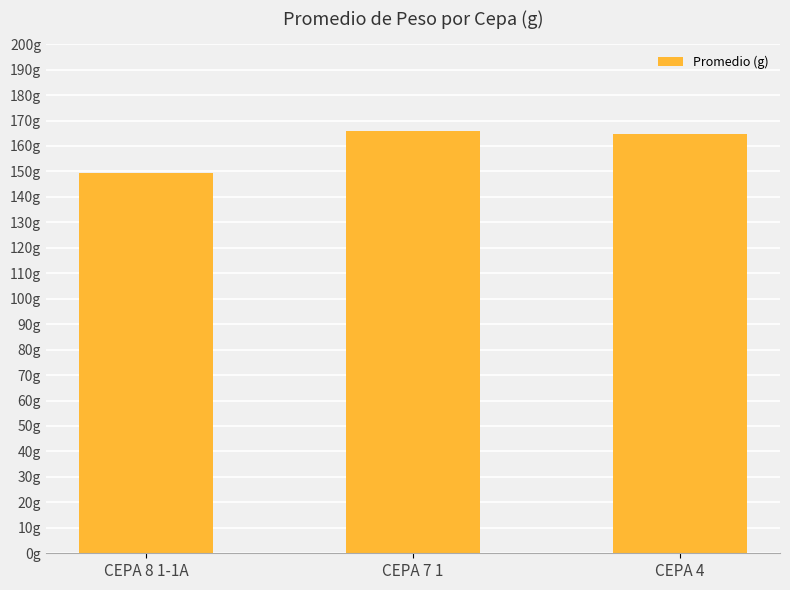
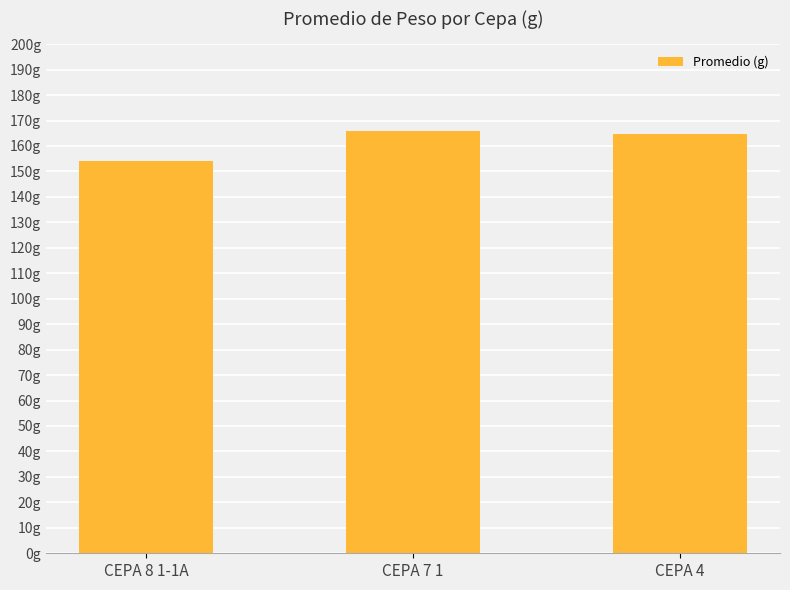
CEPA 8 1-1A: 149g -> 154g
